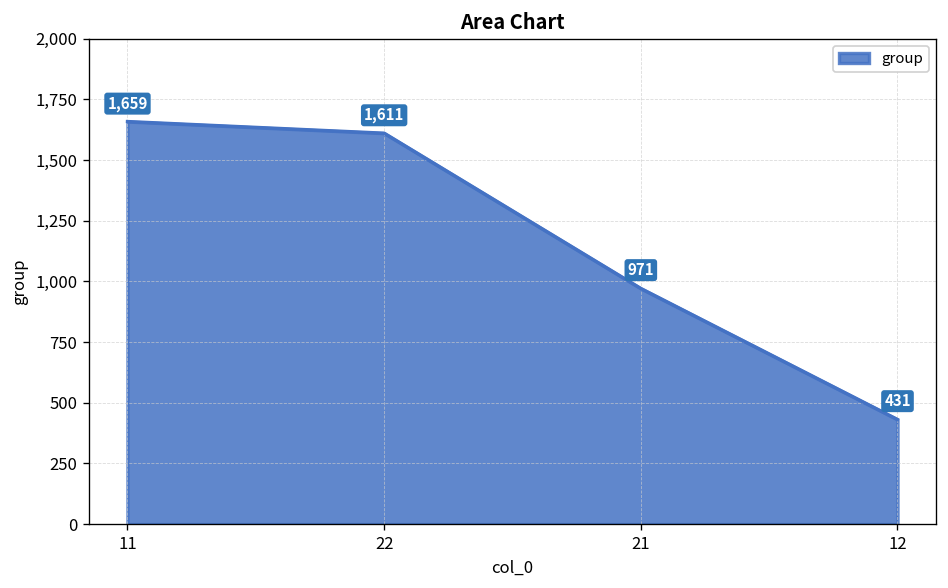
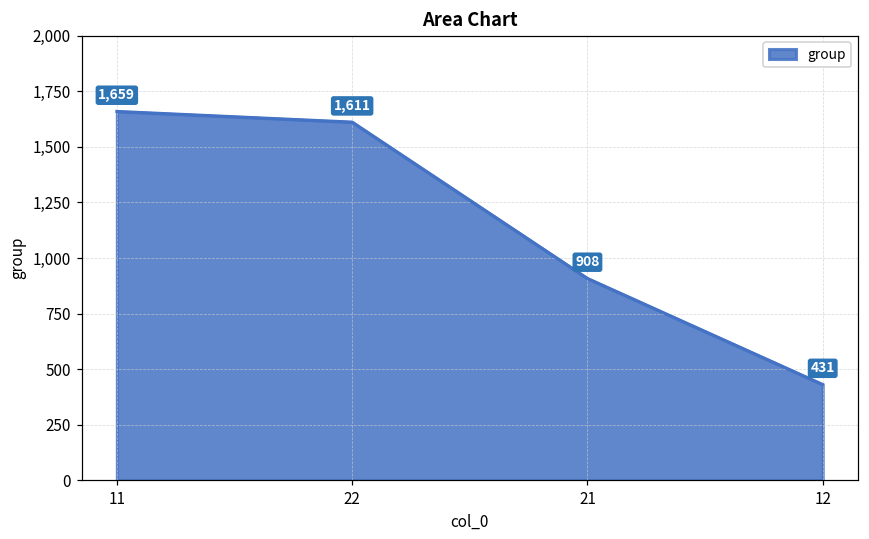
21: 971 -> 908
